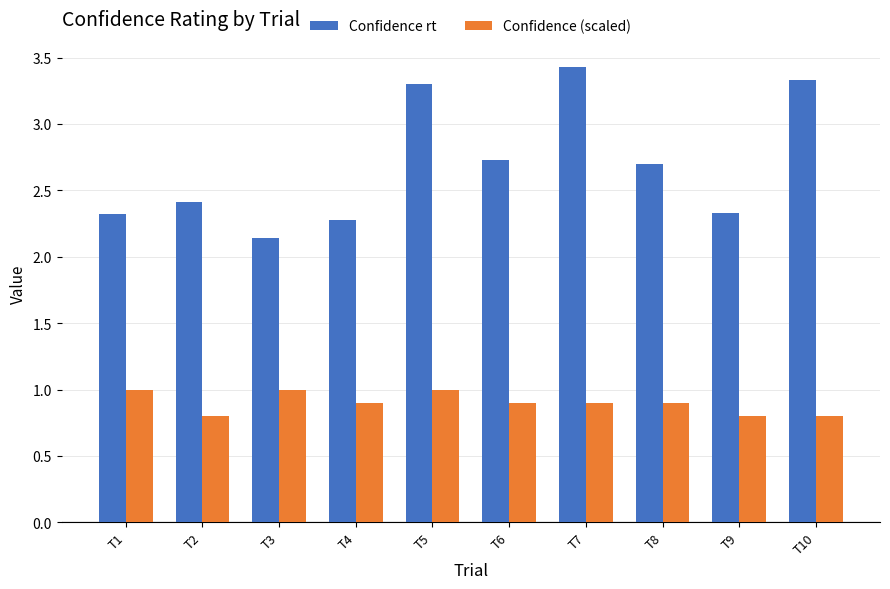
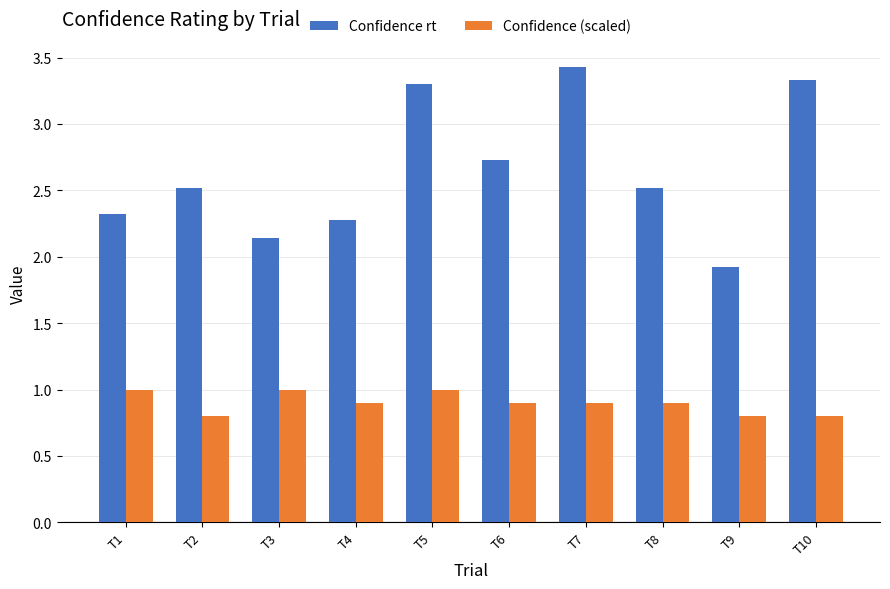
Confidence rt, T2: 2.41 -> 2.52
Confidence rt, T8: 2.70 -> 2.52
Confidence rt, T9: 2.33 -> 1.92
